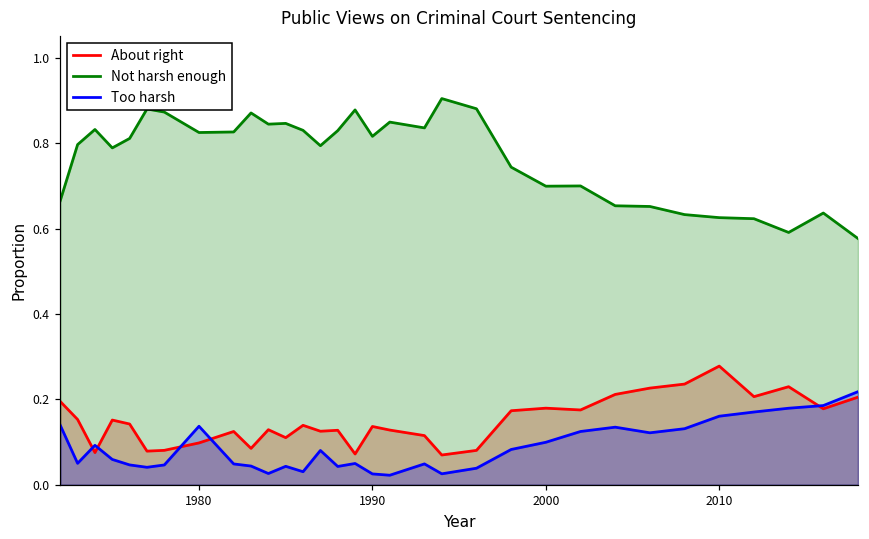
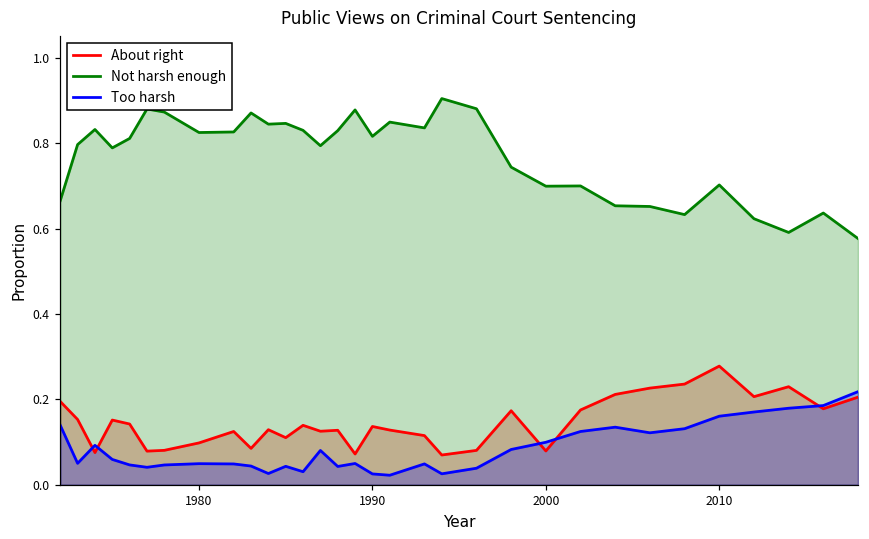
Too harsh, 1980: 0.14 -> 0.05
About right, 2000: 0.18 -> 0.08
Not harsh enough, 2010: 0.63 -> 0.70
